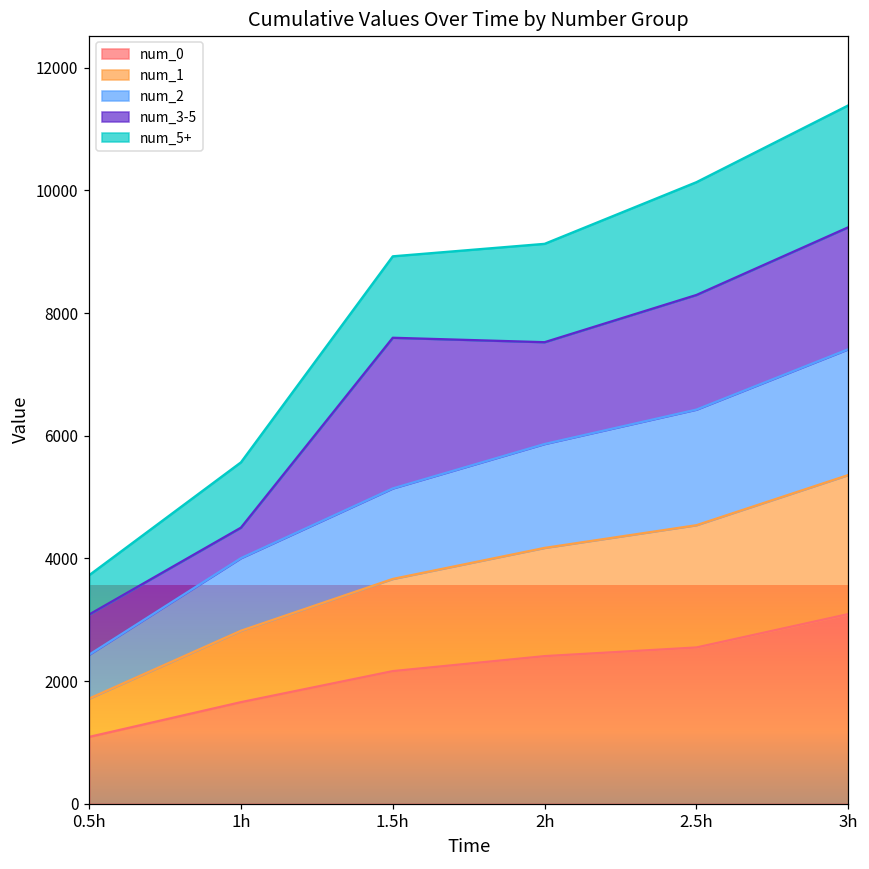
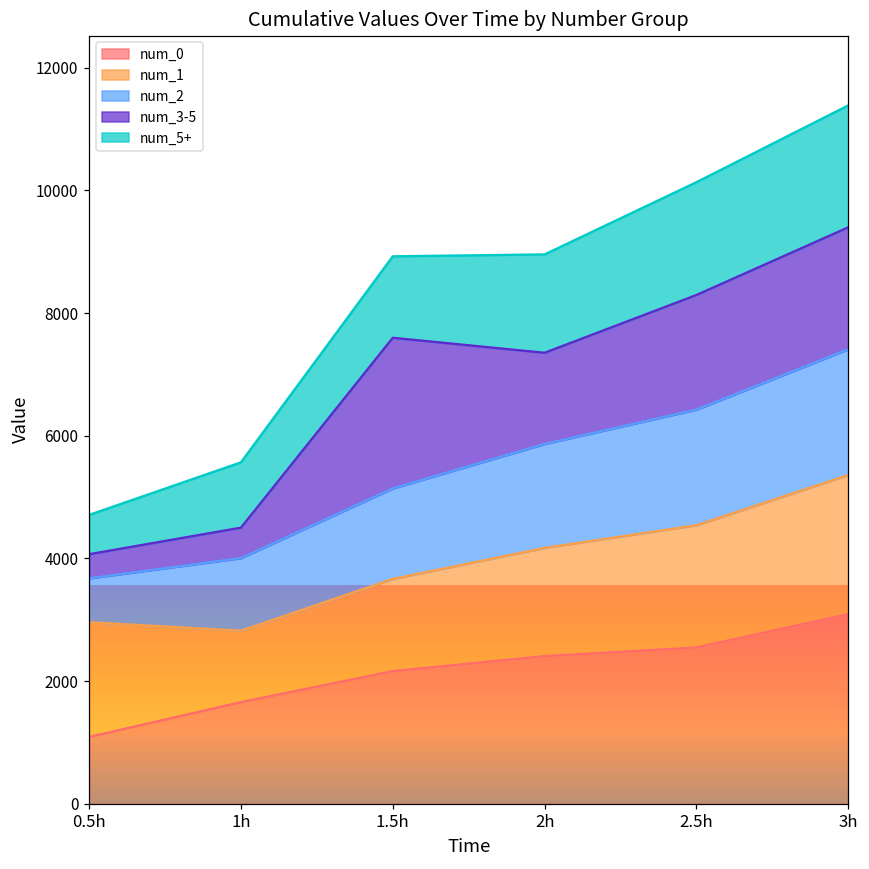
num_1, 0.5h: 600 -> 1900
num_3-5, 0.5h: 700 -> 400
num_3-5, 2h: 1700 -> 1500
